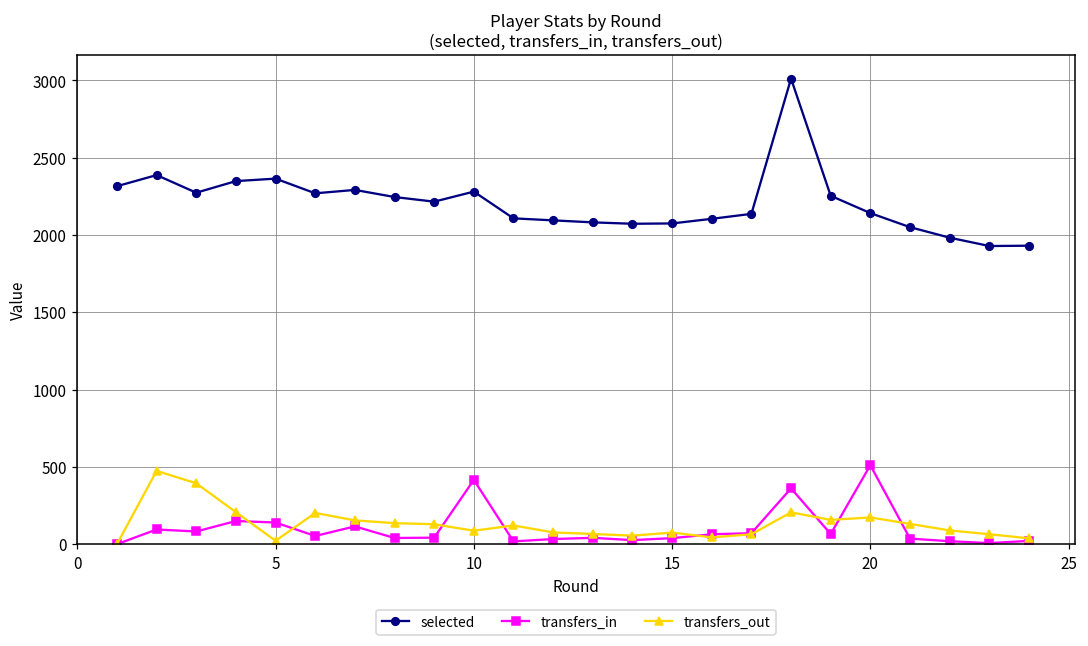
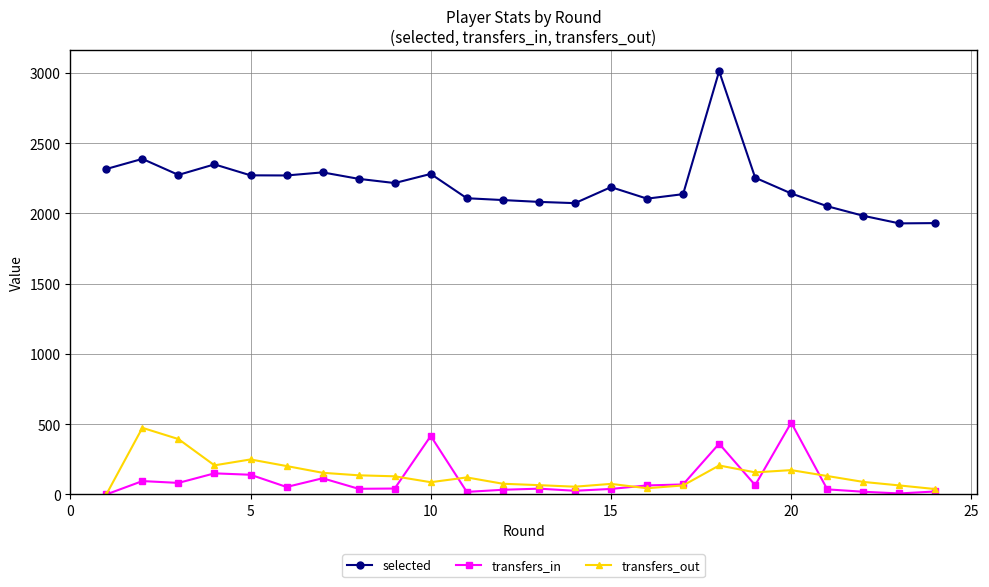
selected, 5: 2370 -> 2270
transfers_out, 5: 20 -> 250
selected, 15: 2080 -> 2190
